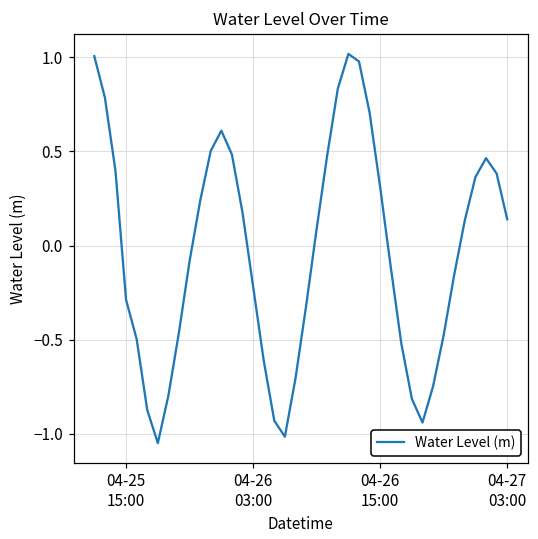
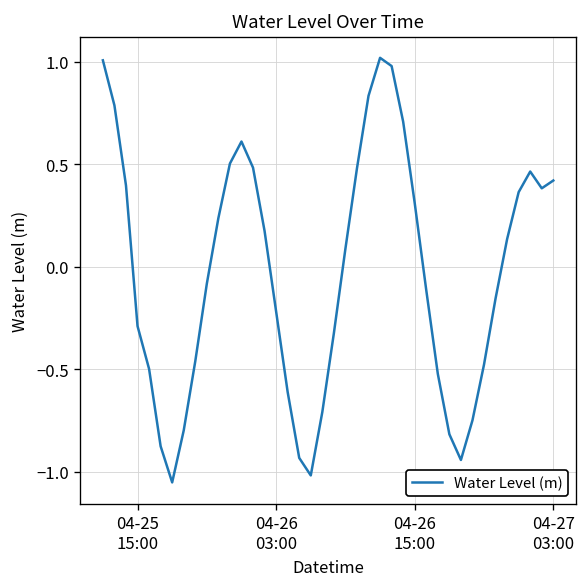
04-27 03:00: 0.14 -> 0.42
